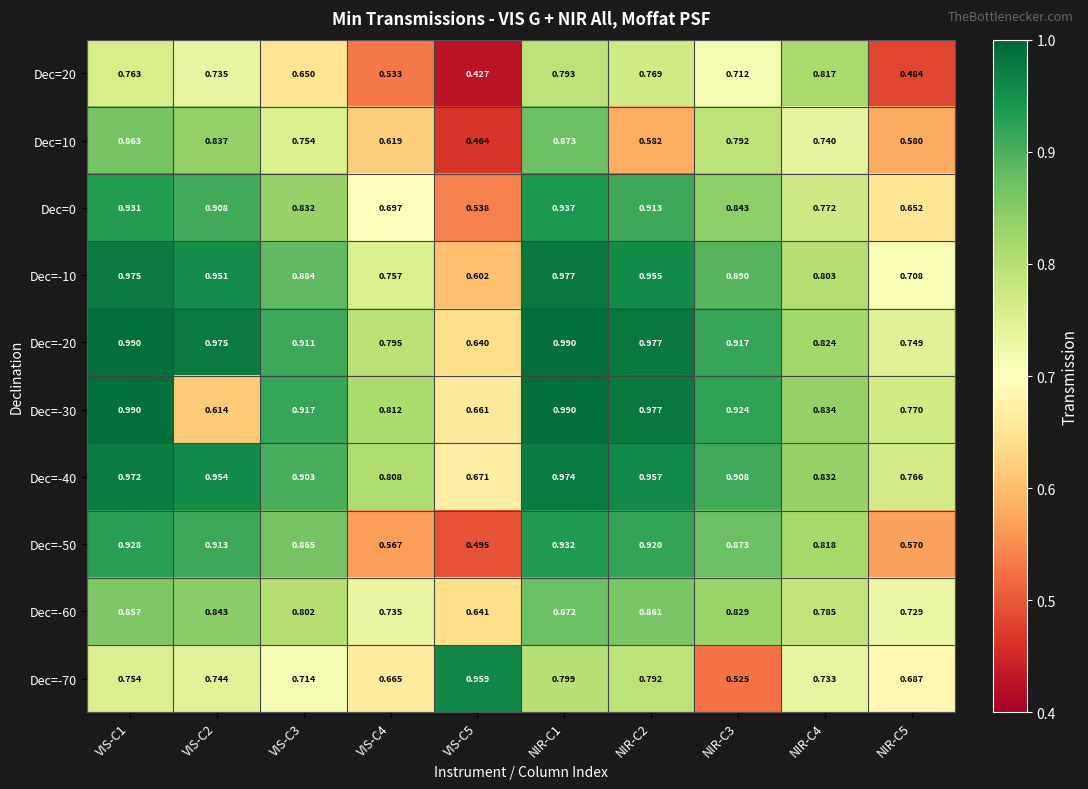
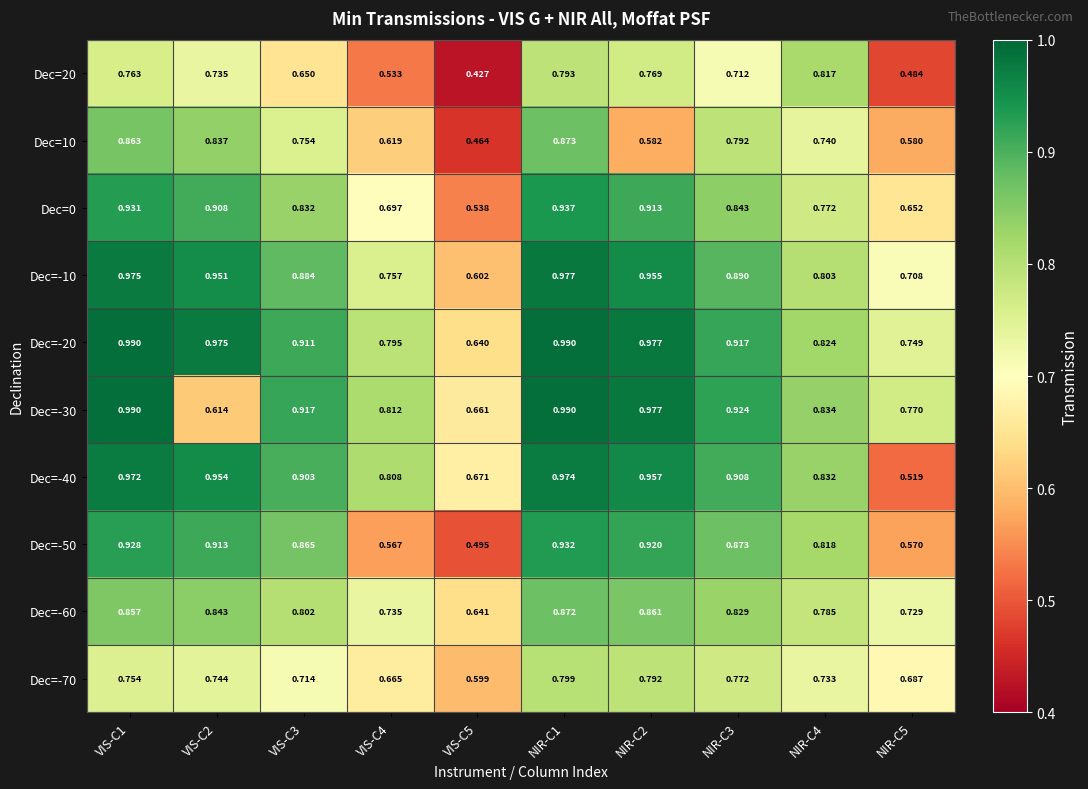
Dec=-40, NIR-C5: 0.766 -> 0.519
Dec=-70, VIS-C5: 0.959 -> 0.599
Dec=-70, NIR-C3: 0.525 -> 0.772
